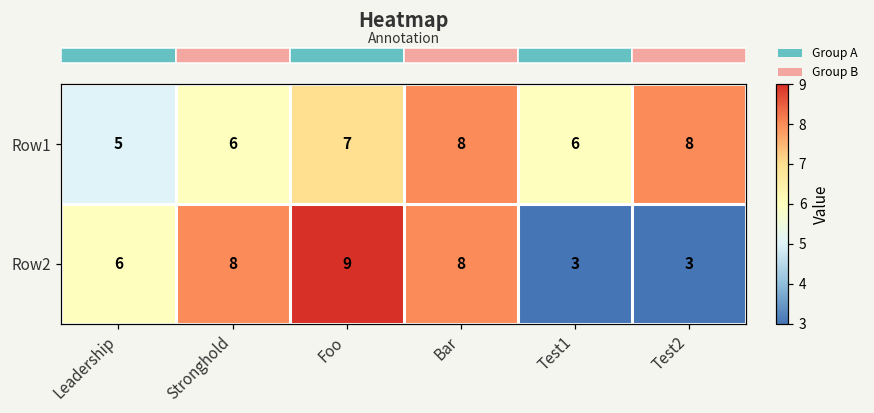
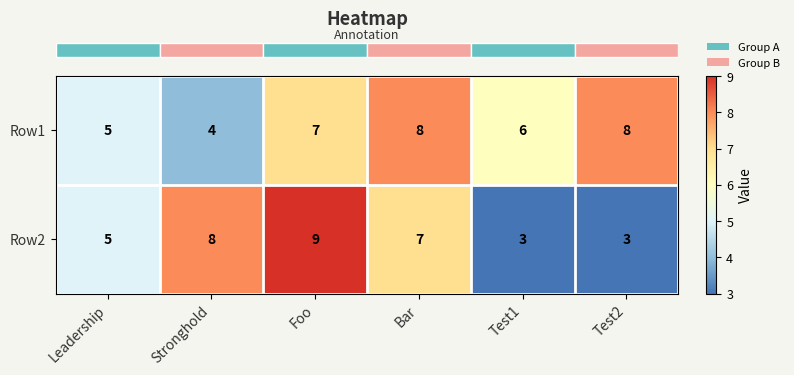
Row1, Stronghold: 6 -> 4
Row2, Leadership: 6 -> 5
Row2, Bar: 8 -> 7
